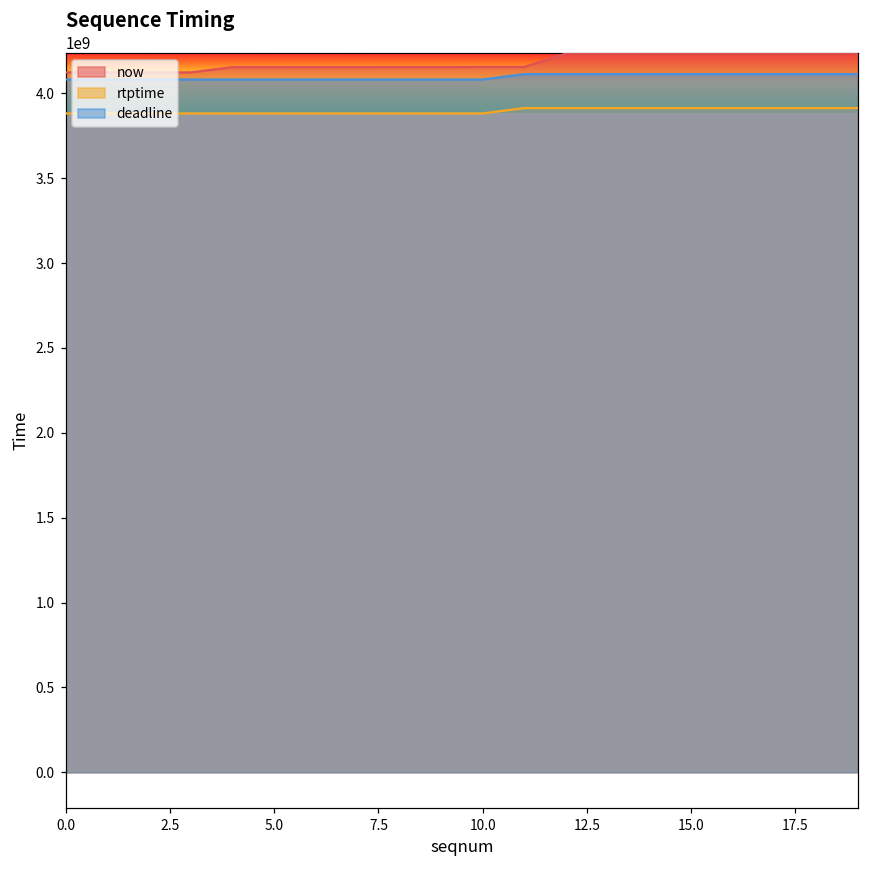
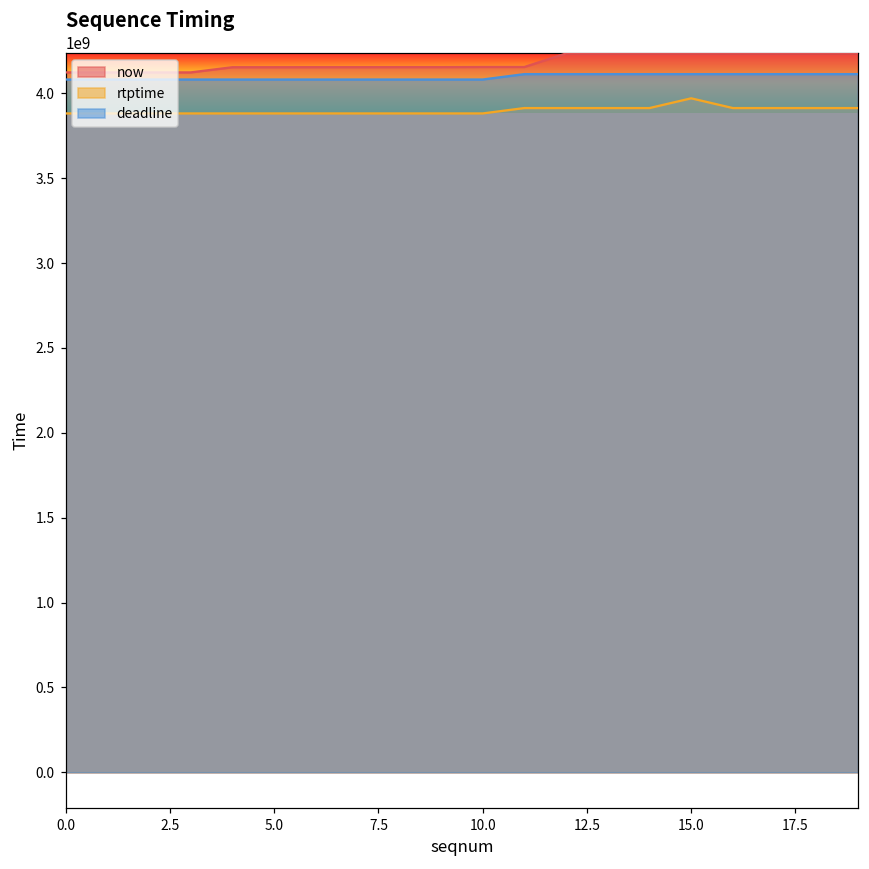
rtptime, 15.0: 3910000000 -> 3970000000
